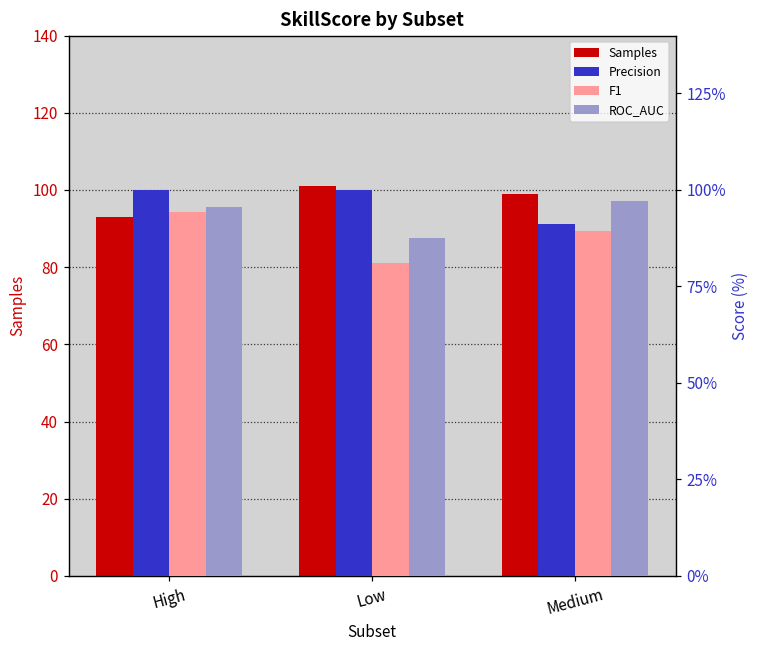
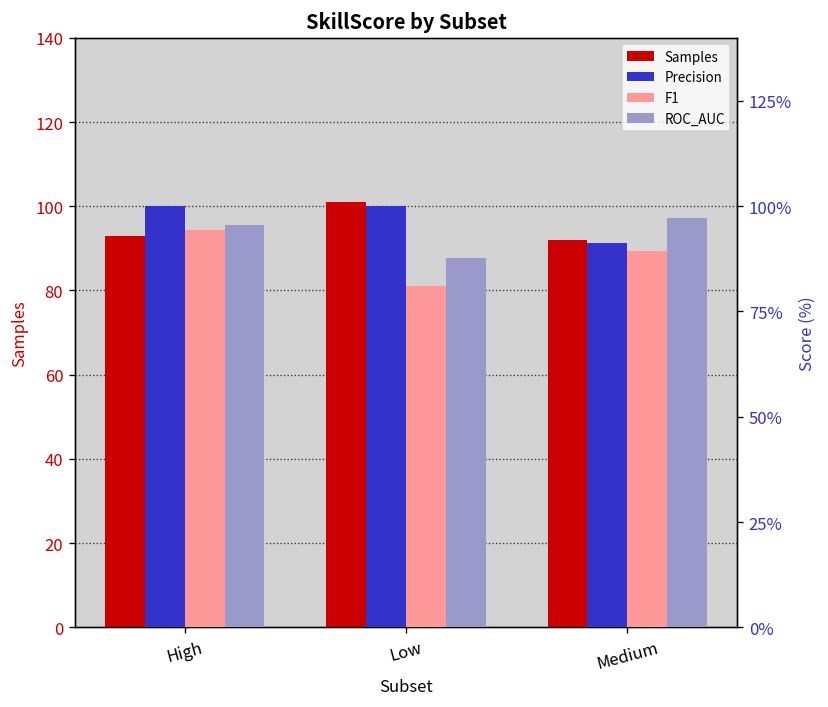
Samples, Medium: 99 -> 92
